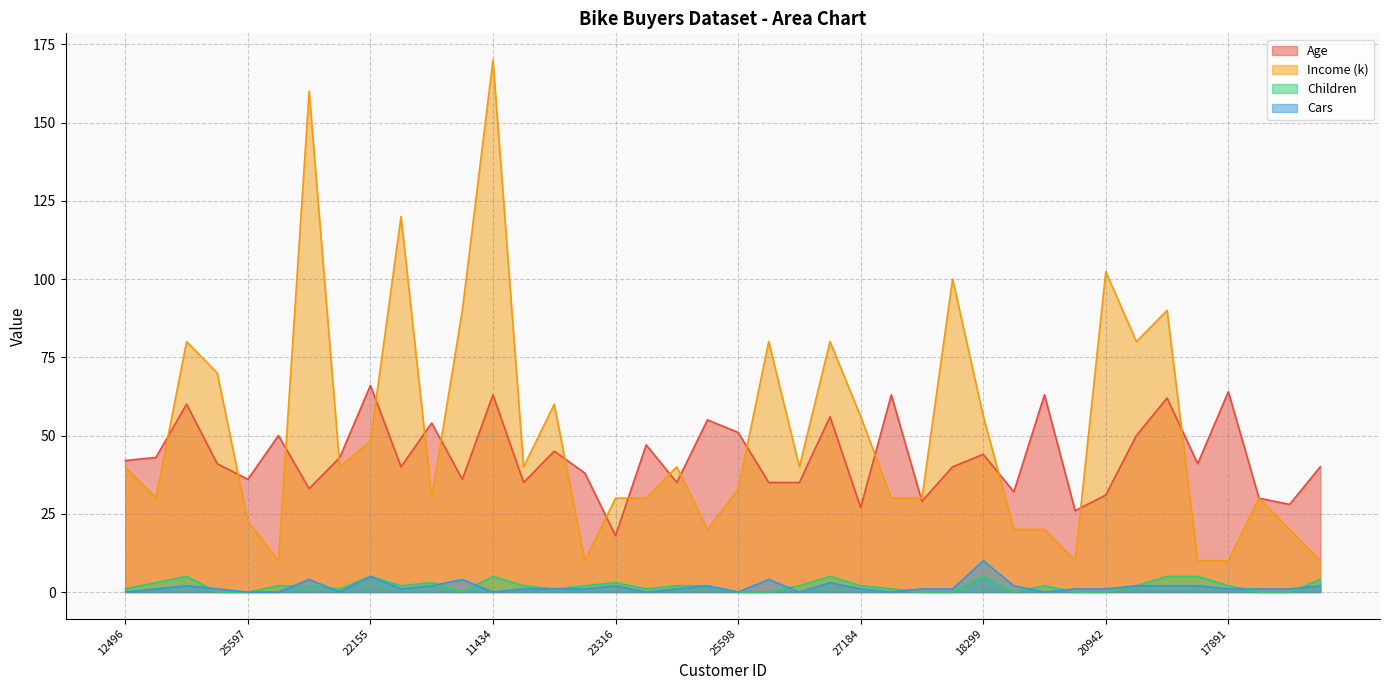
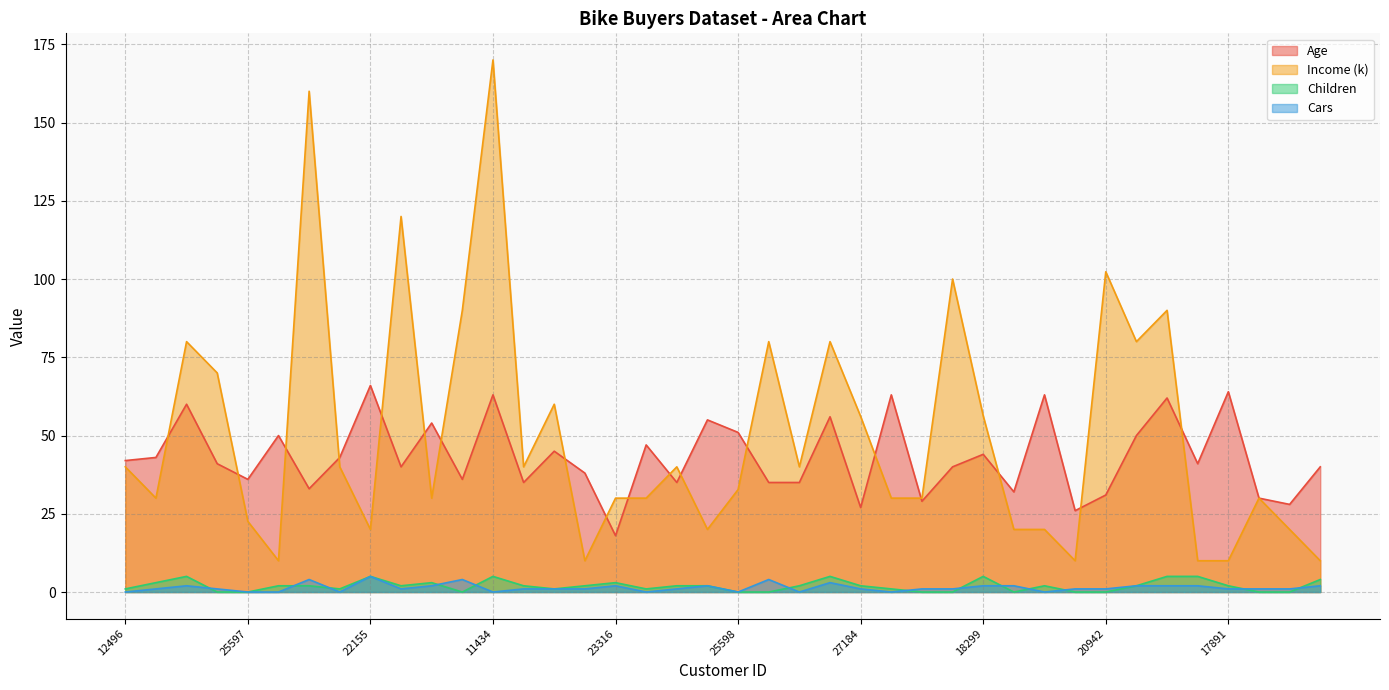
Income (k), 22155: 48 -> 20
Cars, 18299: 10 -> 2
